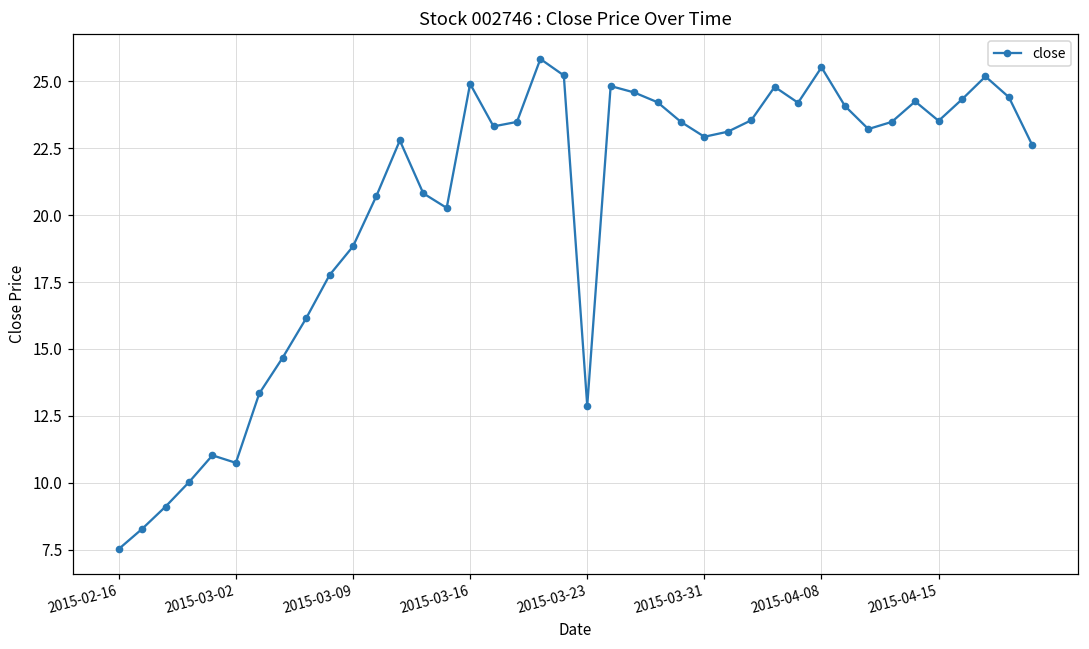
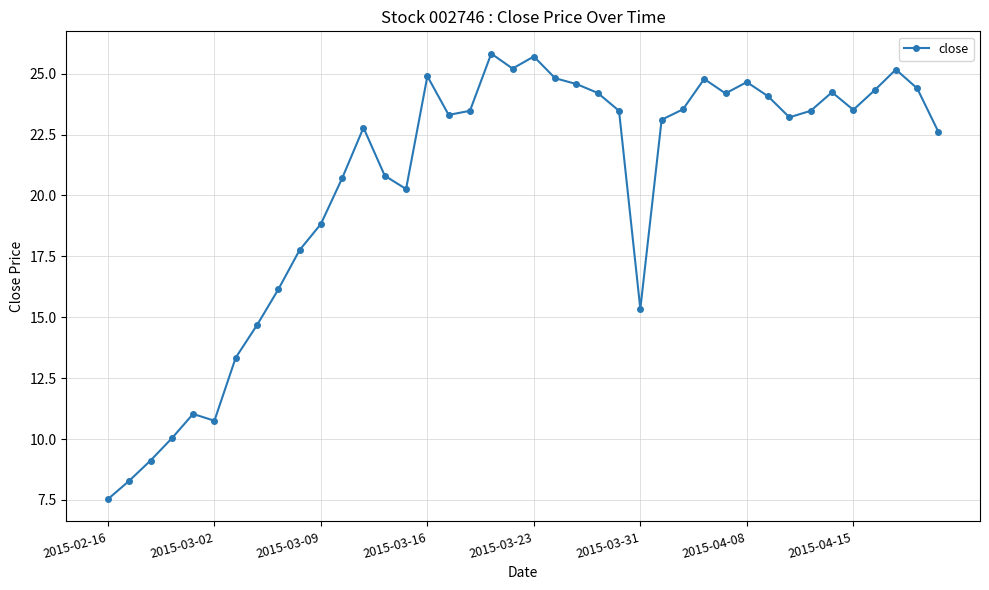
2015-03-23: 12.9 -> 25.7
2015-03-31: 22.9 -> 15.3
2015-04-08: 25.5 -> 24.7
